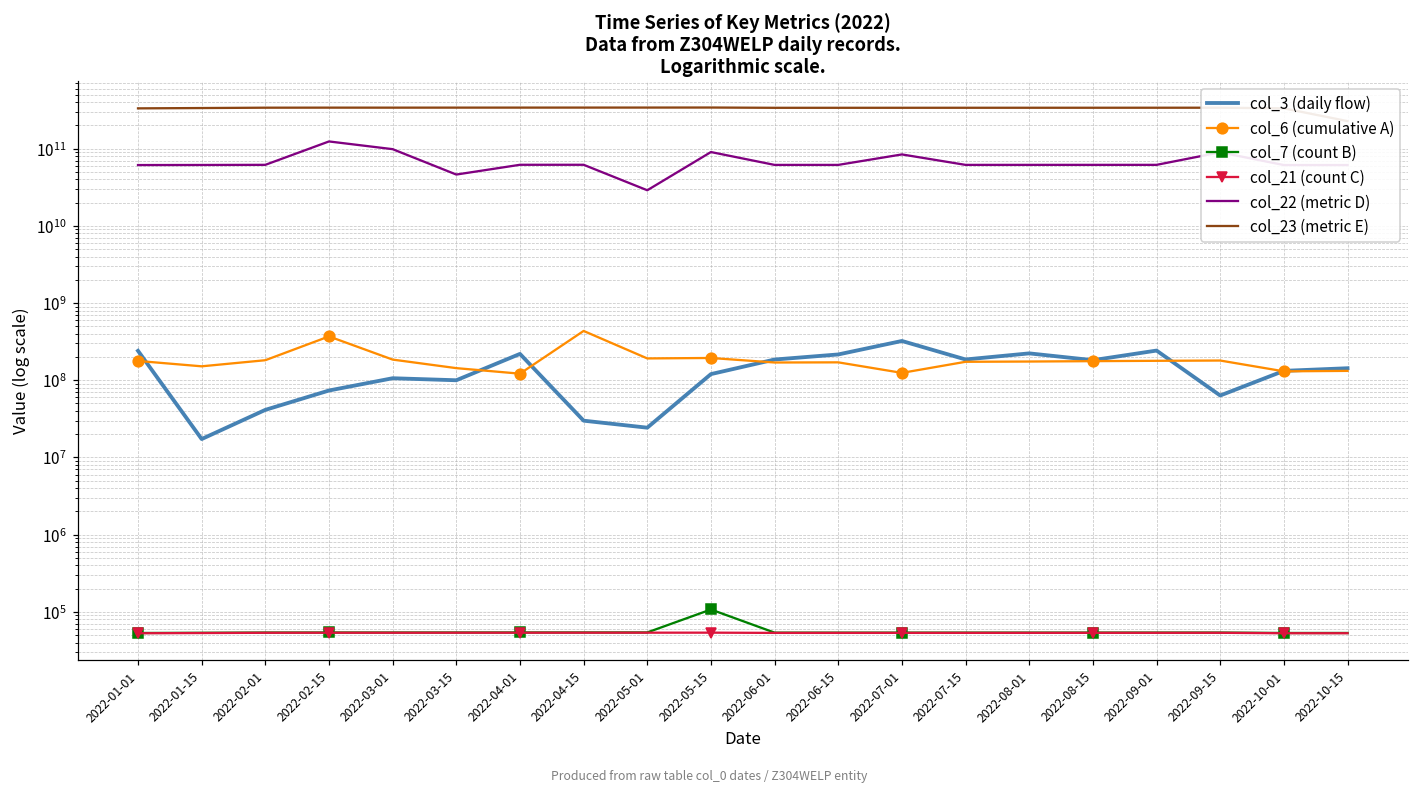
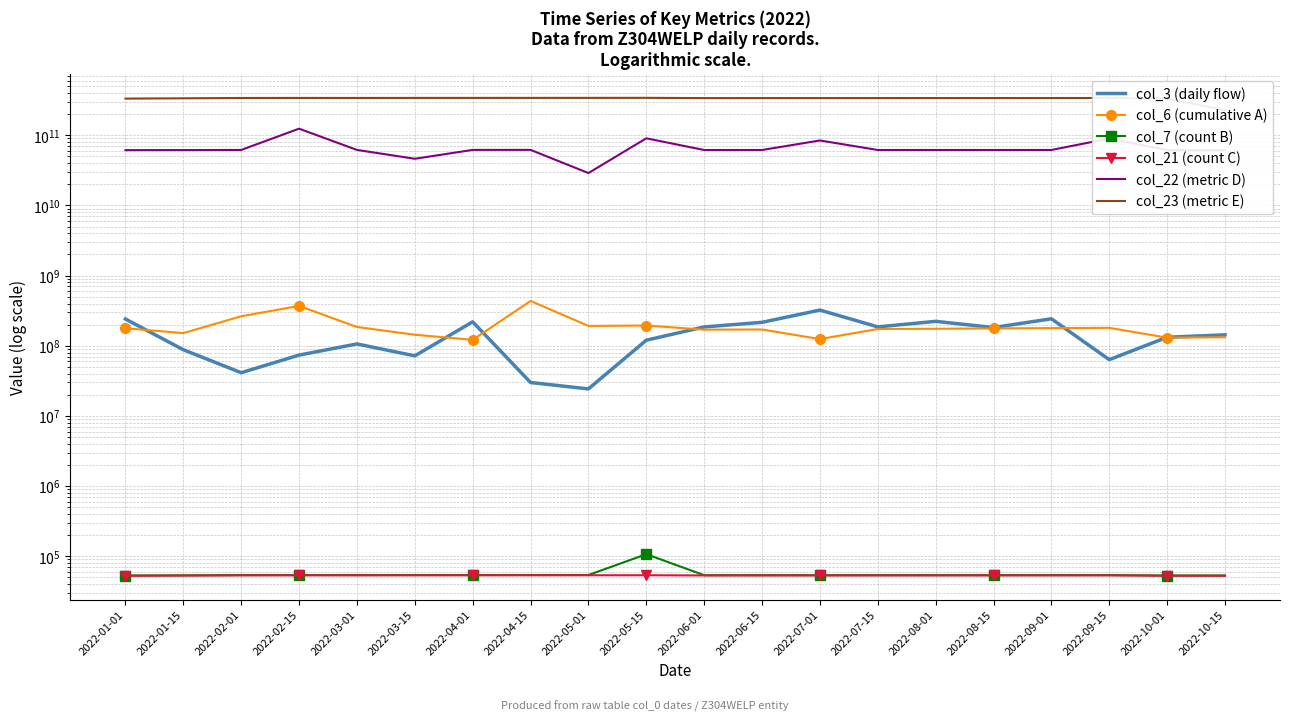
col_3 (daily flow), 2022-01-15: 17000000 -> 90000000
col_6 (cumulative A), 2022-02-01: 180000000 -> 260000000
col_22 (metric D), 2022-03-01: 100000000000 -> 60000000000
col_3 (daily flow), 2022-03-15: 100000000 -> 70000000
